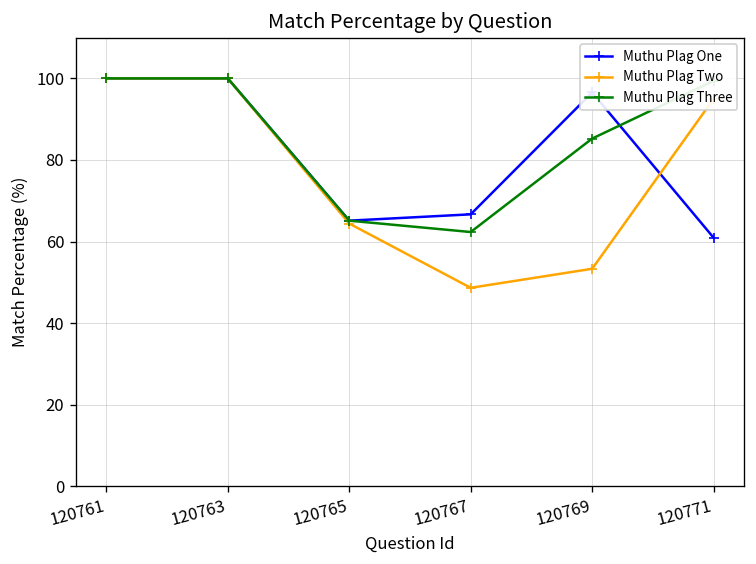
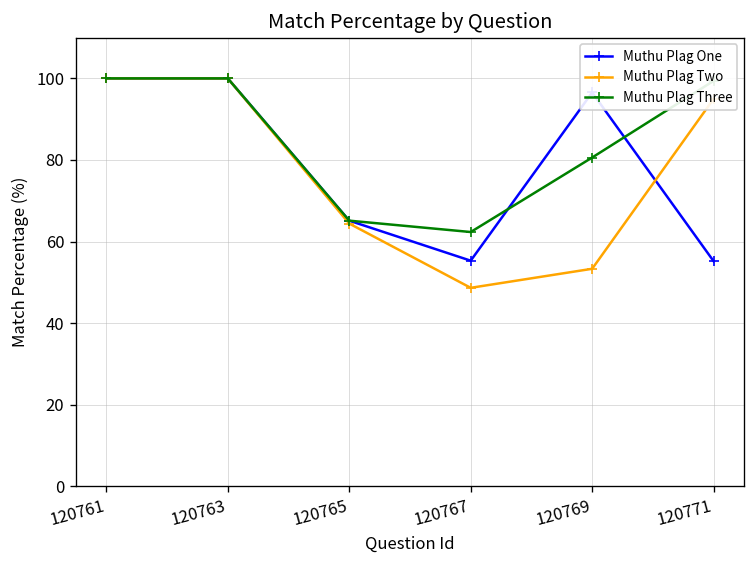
Muthu Plag One, 120767: 67 -> 55
Muthu Plag Three, 120769: 85 -> 81
Muthu Plag One, 120771: 61 -> 55
